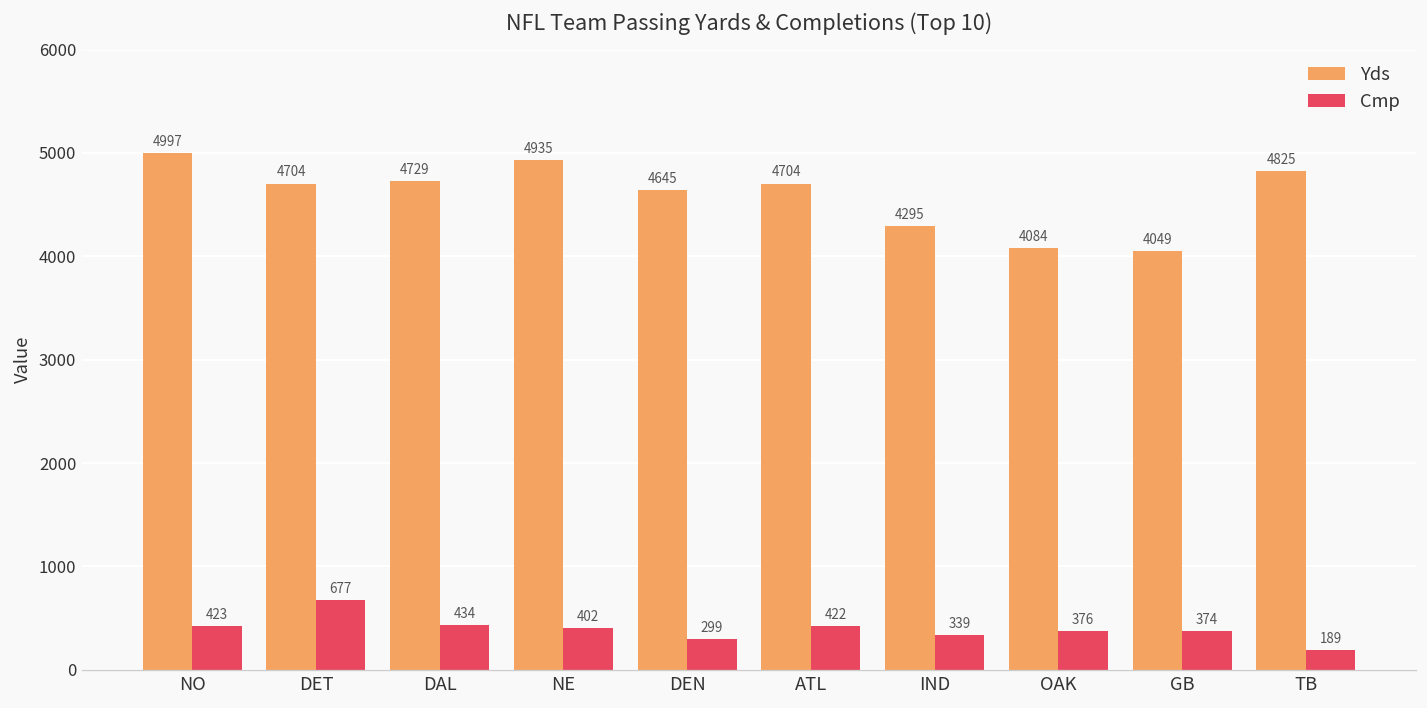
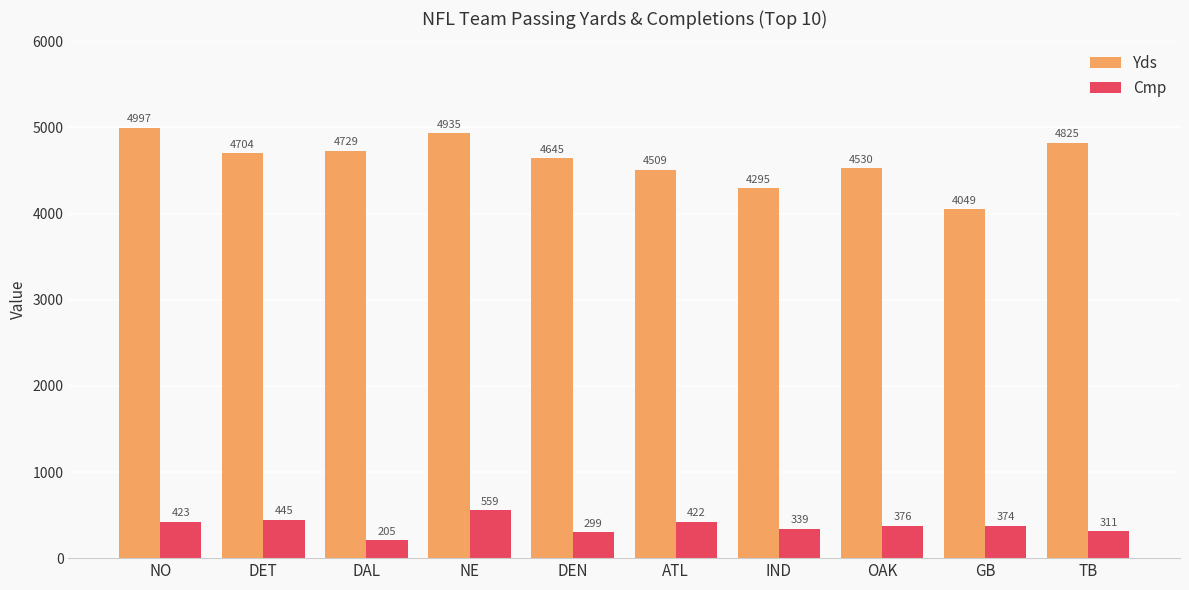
Cmp, DET: 677 -> 445
Cmp, DAL: 434 -> 205
Cmp, NE: 402 -> 559
Yds, ATL: 4704 -> 4509
Yds, OAK: 4084 -> 4530
Cmp, TB: 189 -> 311
